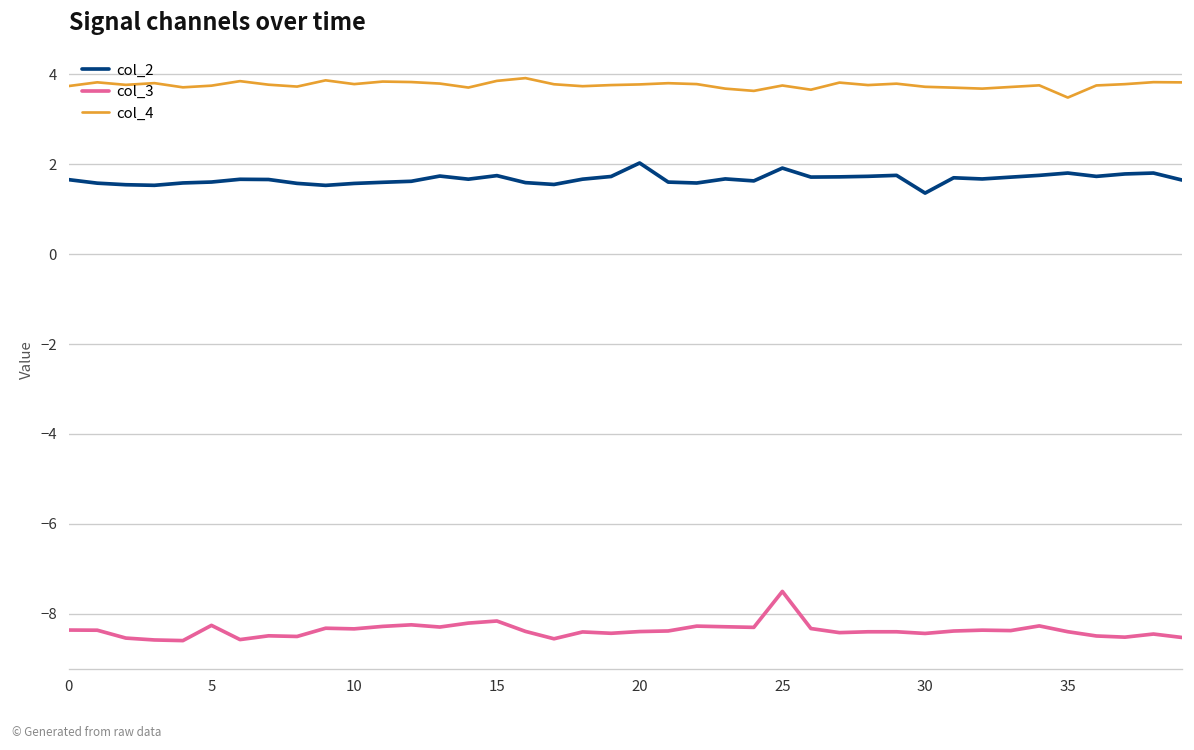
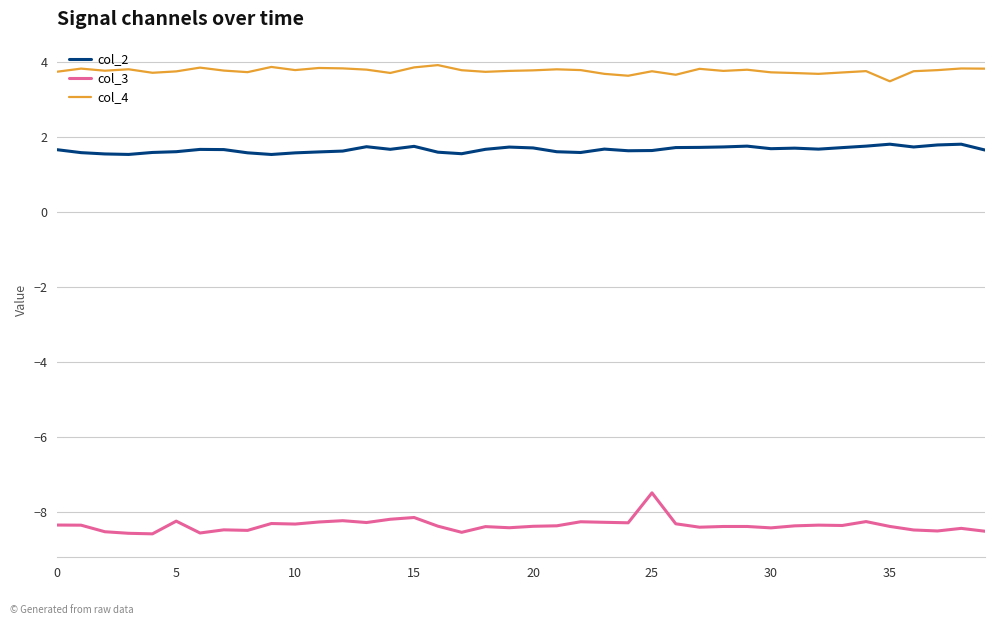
col_2, 20: 2.0 -> 1.7
col_2, 25: 1.9 -> 1.6
col_2, 30: 1.4 -> 1.7
